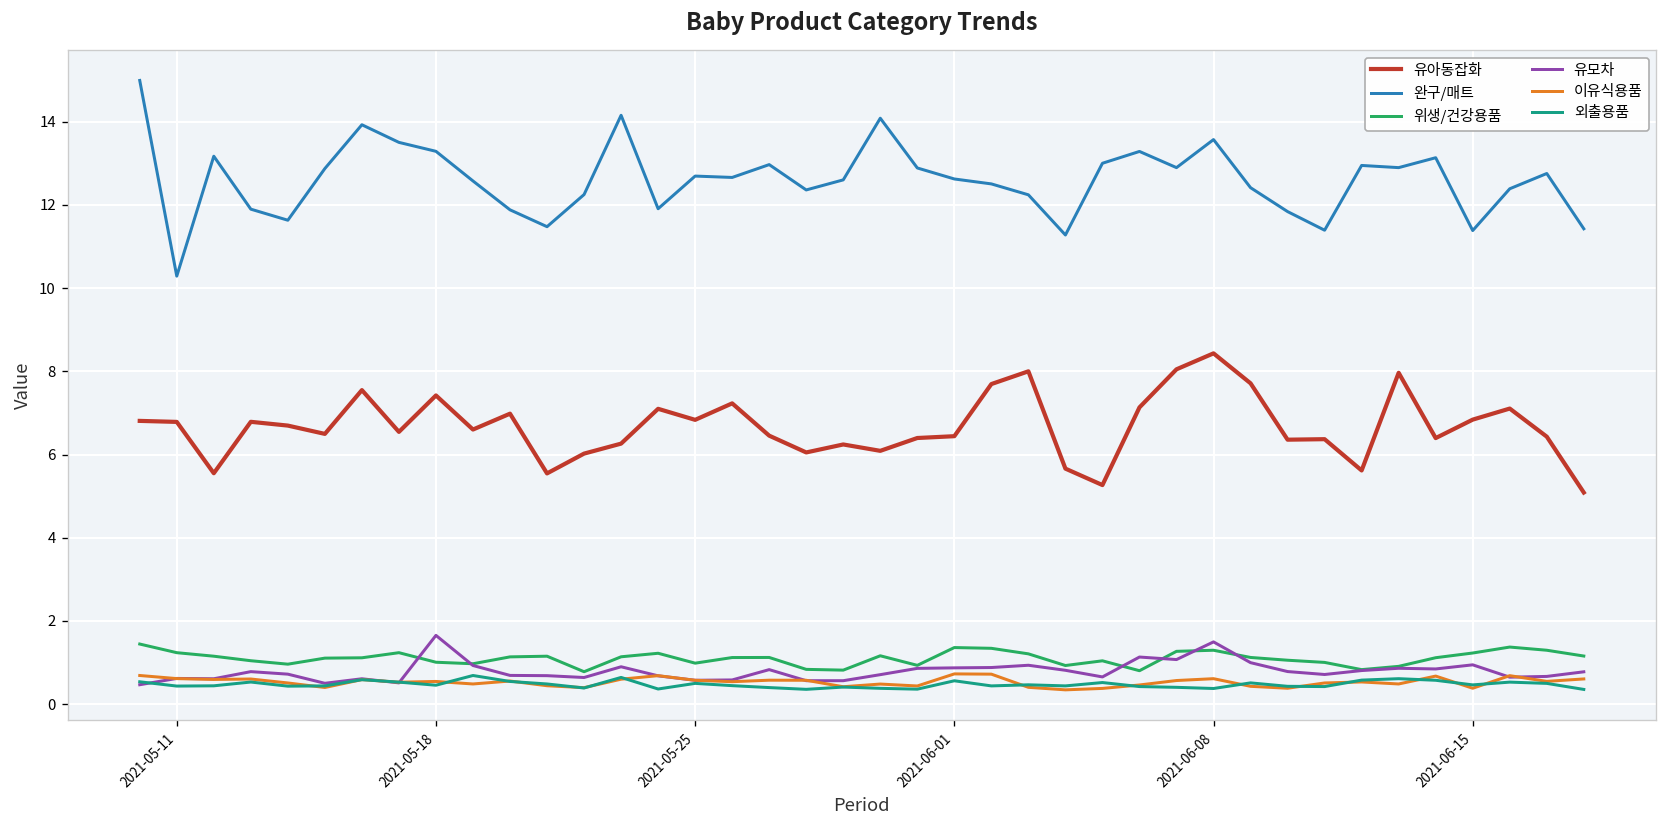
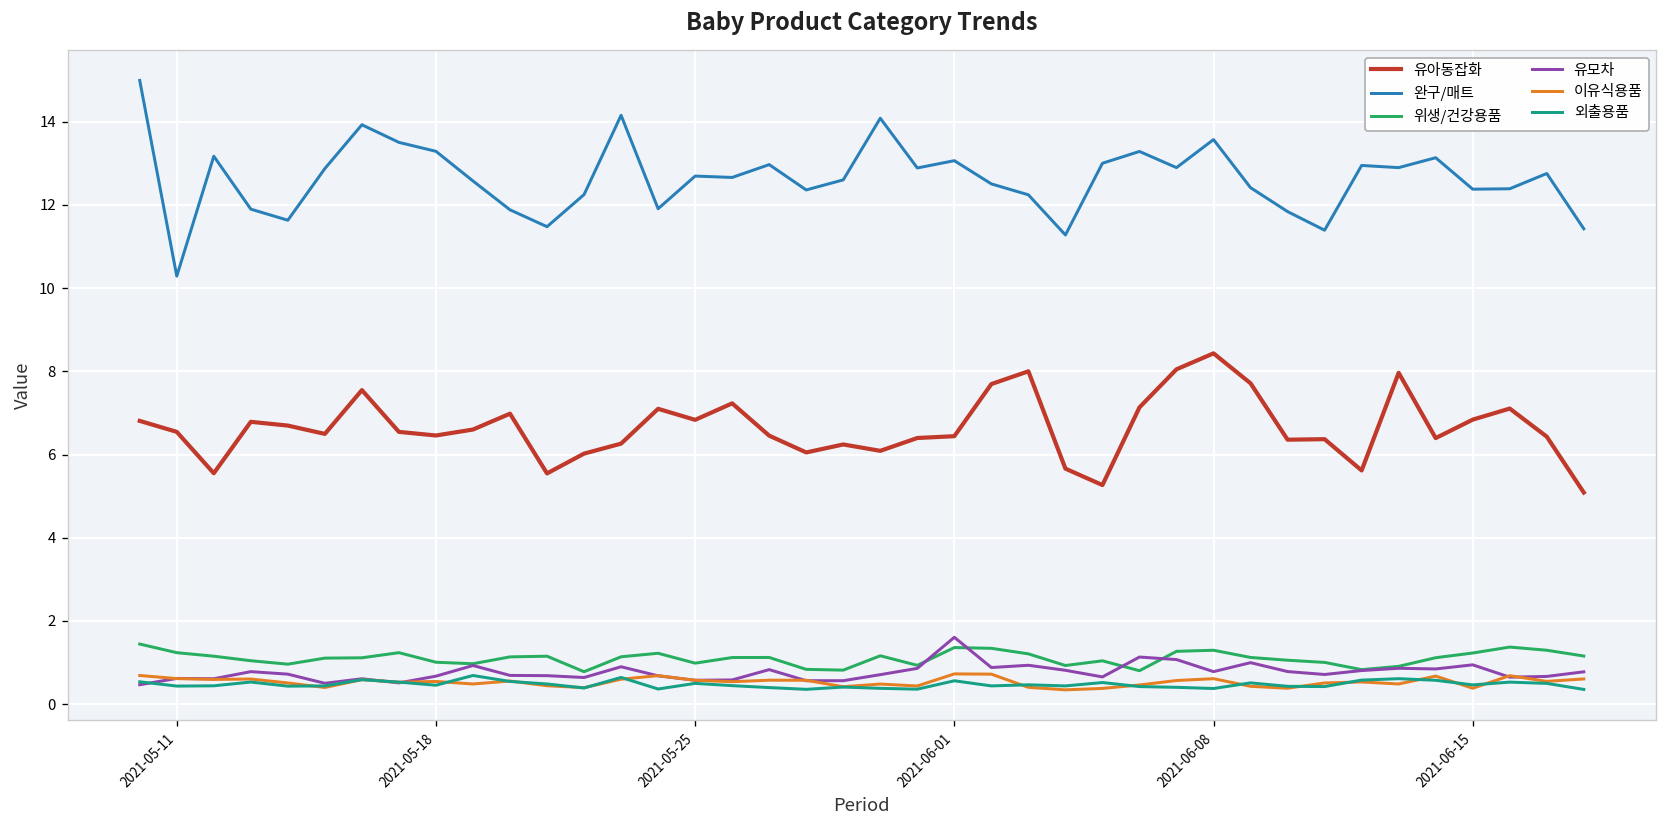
유아동잡화, 2021-05-11: 6.8 -> 6.5
유아동잡화, 2021-05-18: 7.4 -> 6.5
유모차, 2021-05-18: 1.7 -> 0.7
완구/매트, 2021-06-01: 12.6 -> 13.1
유모차, 2021-06-01: 0.9 -> 1.6
유모차, 2021-06-08: 1.5 -> 0.8
완구/매트, 2021-06-15: 11.4 -> 12.4
